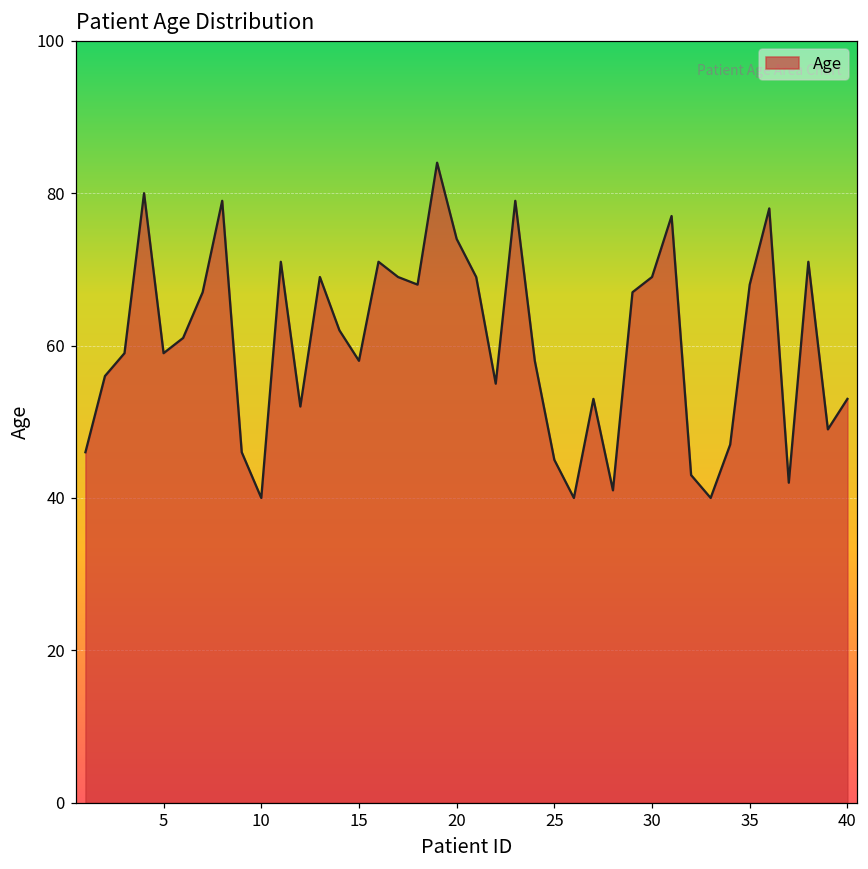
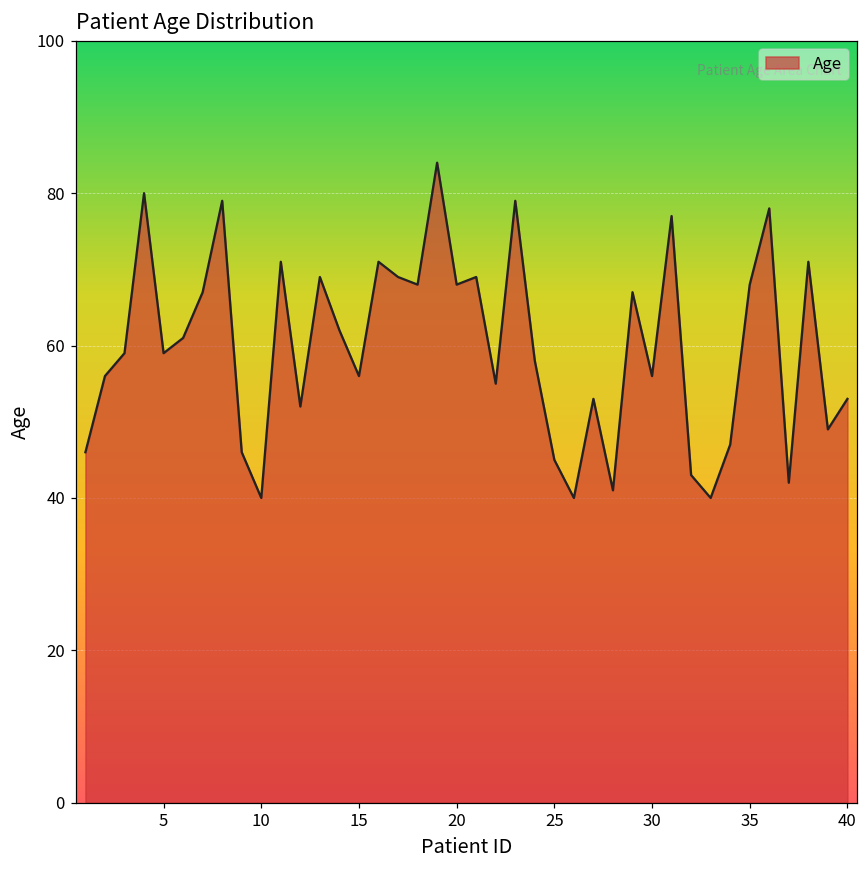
15: 58 -> 56
20: 74 -> 68
30: 69 -> 56
